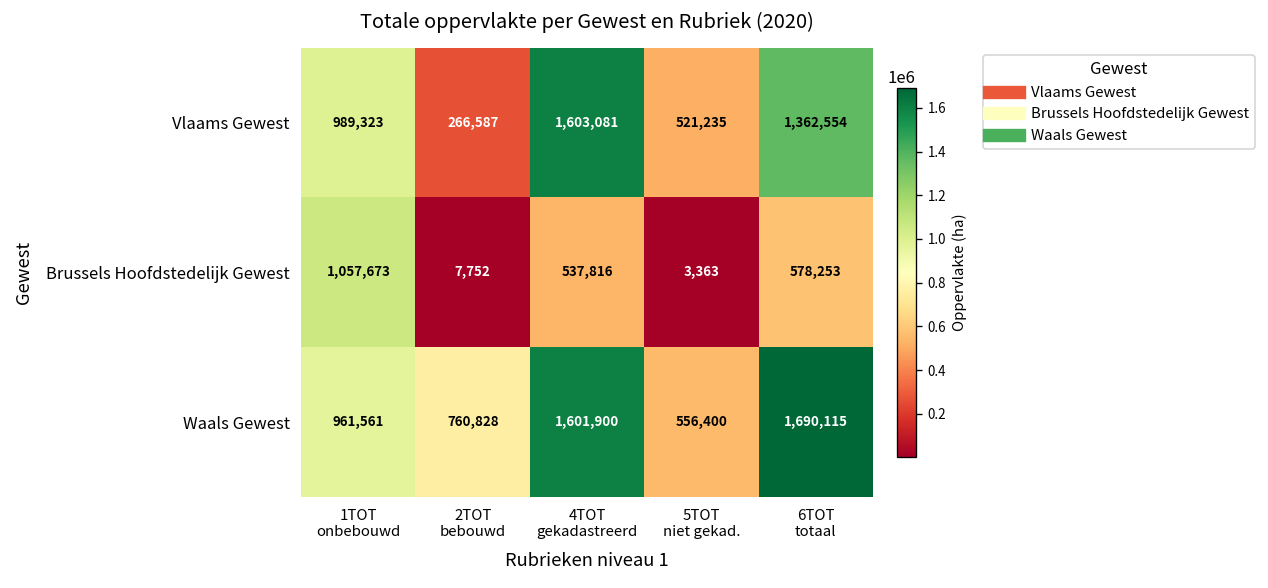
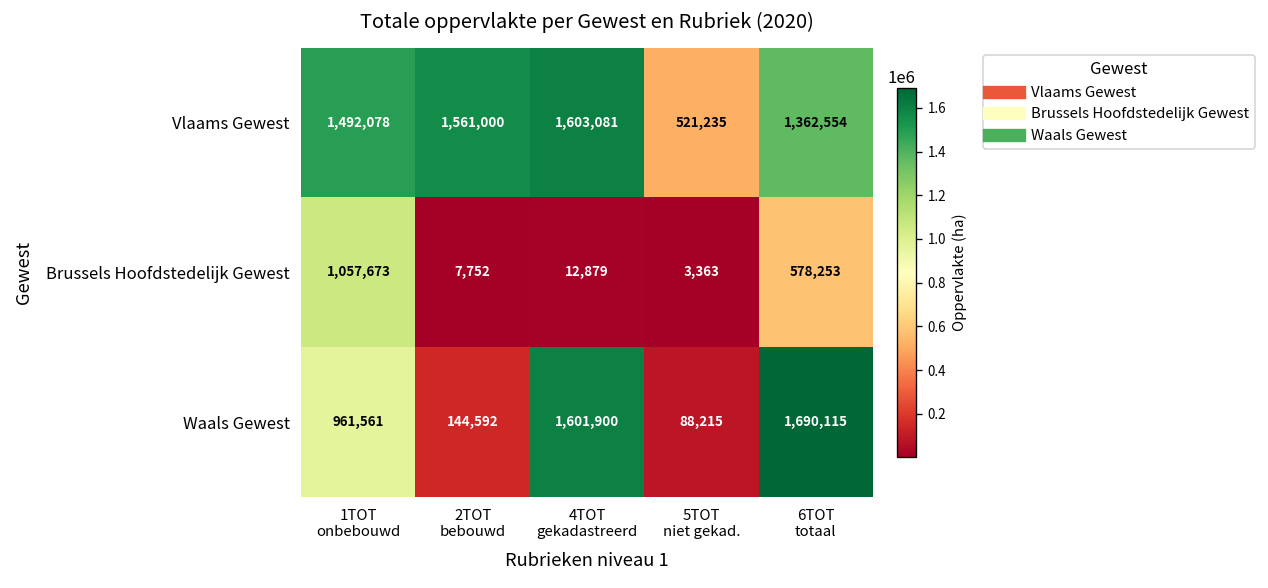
Vlaams Gewest, 1TOT onbebouwd: 989,323 -> 1,492,078
Vlaams Gewest, 2TOT bebouwd: 266,587 -> 1,561,000
Brussels Hoofdstedelijk Gewest, 4TOT gekadastreerd: 537,816 -> 12,879
Waals Gewest, 2TOT bebouwd: 760,828 -> 144,592
Waals Gewest, 5TOT niet gekad.: 556,400 -> 88,215
